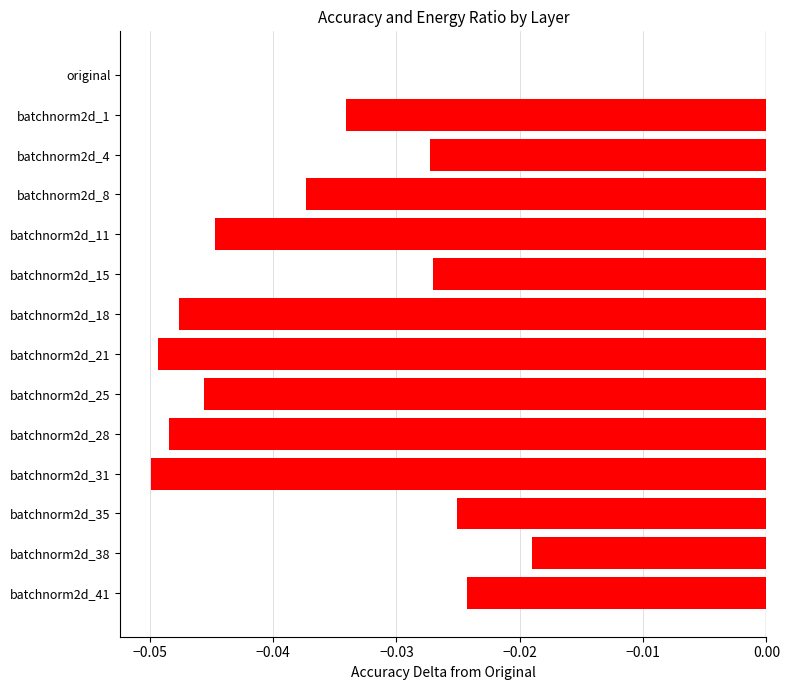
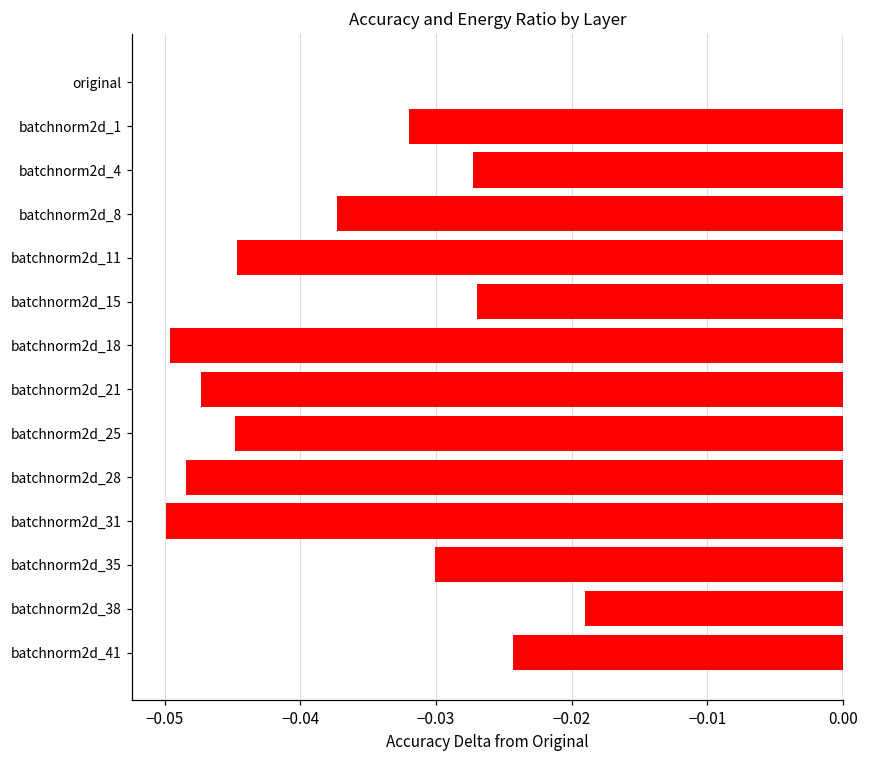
batchnorm2d_1: -0.0341 -> -0.0320
batchnorm2d_18: -0.0476 -> -0.0496
batchnorm2d_21: -0.0493 -> -0.0473
batchnorm2d_25: -0.0456 -> -0.0448
batchnorm2d_35: -0.0251 -> -0.0301
